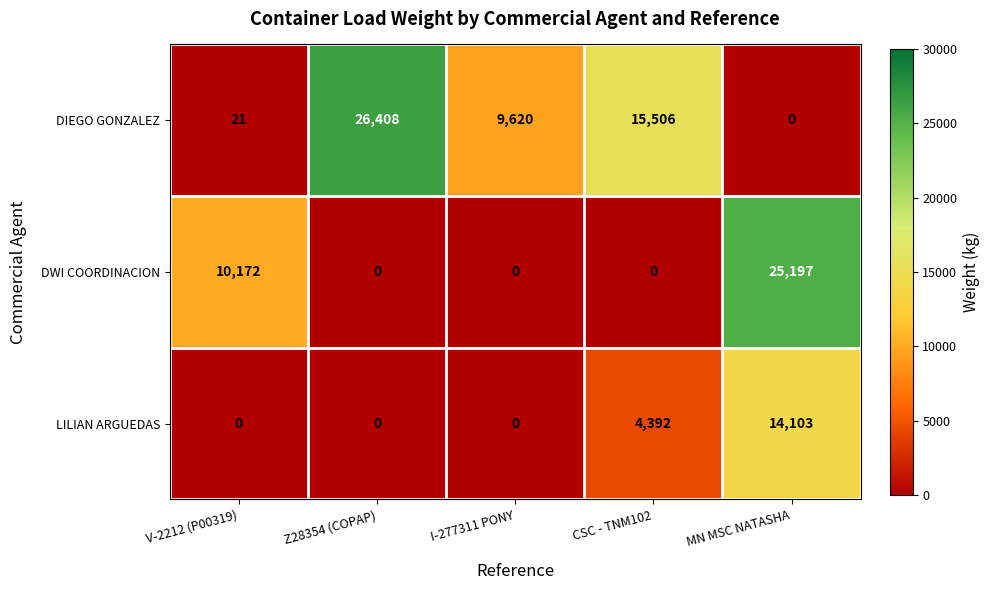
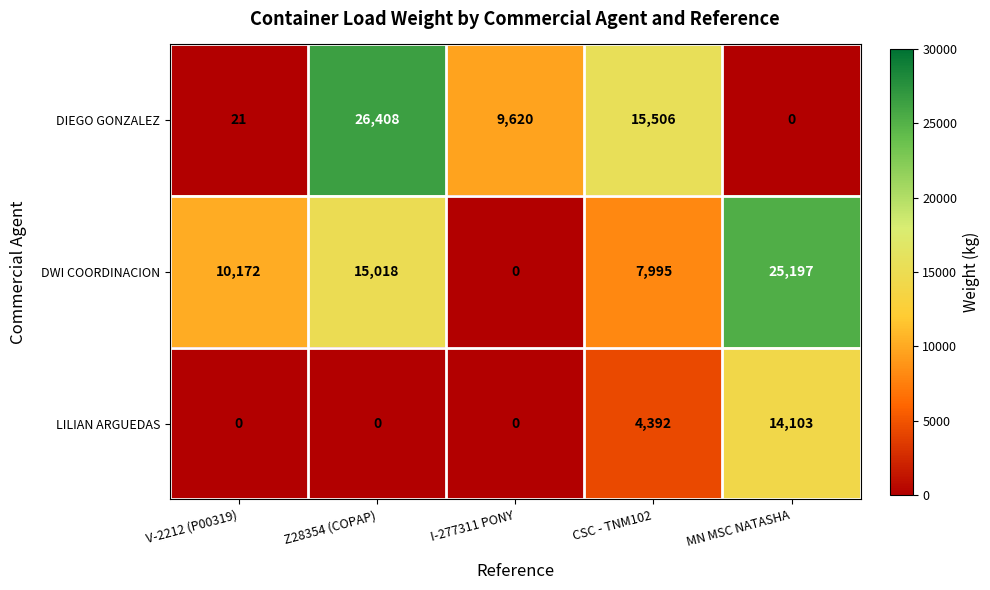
DWI COORDINACION, Z28354 (COPAP): 0 -> 15,018
DWI COORDINACION, CSC - TNM102: 0 -> 7,995
